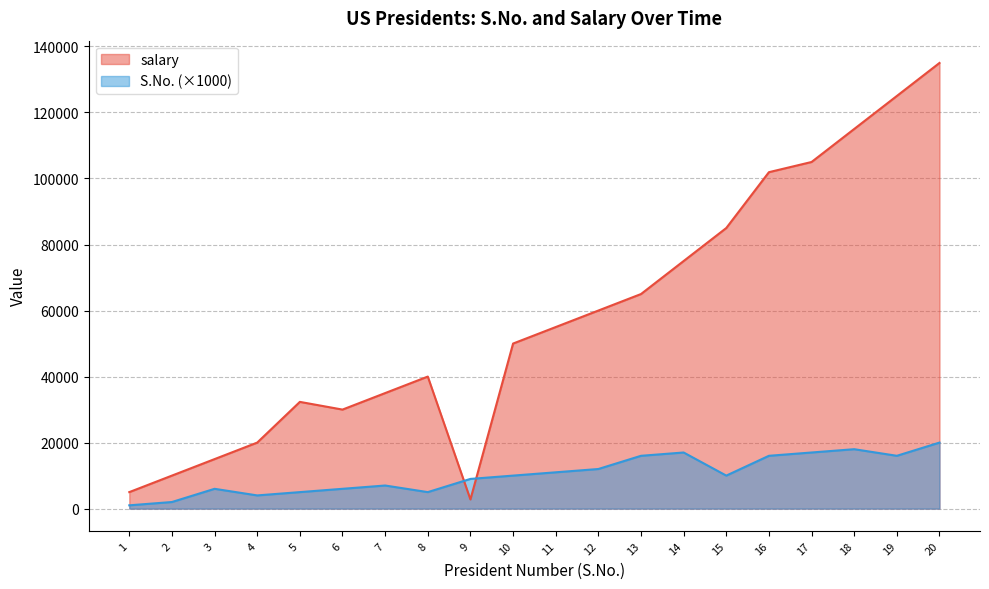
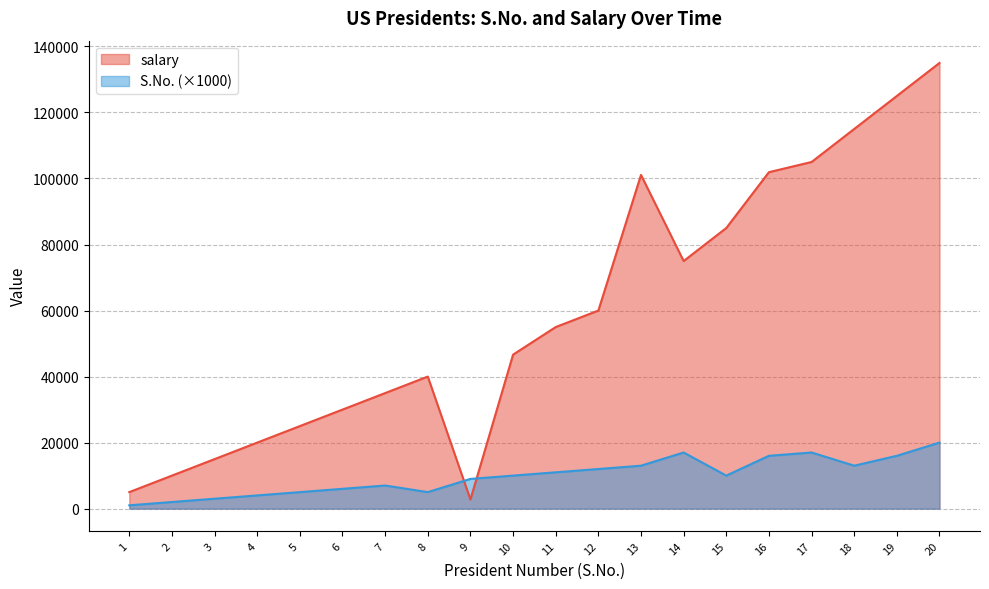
S.No. (×1000), 3: 6000 -> 3000
salary, 5: 32000 -> 25000
salary, 10: 50000 -> 47000
salary, 13: 65000 -> 101000
S.No. (×1000), 13: 16000 -> 13000
S.No. (×1000), 18: 18000 -> 13000
